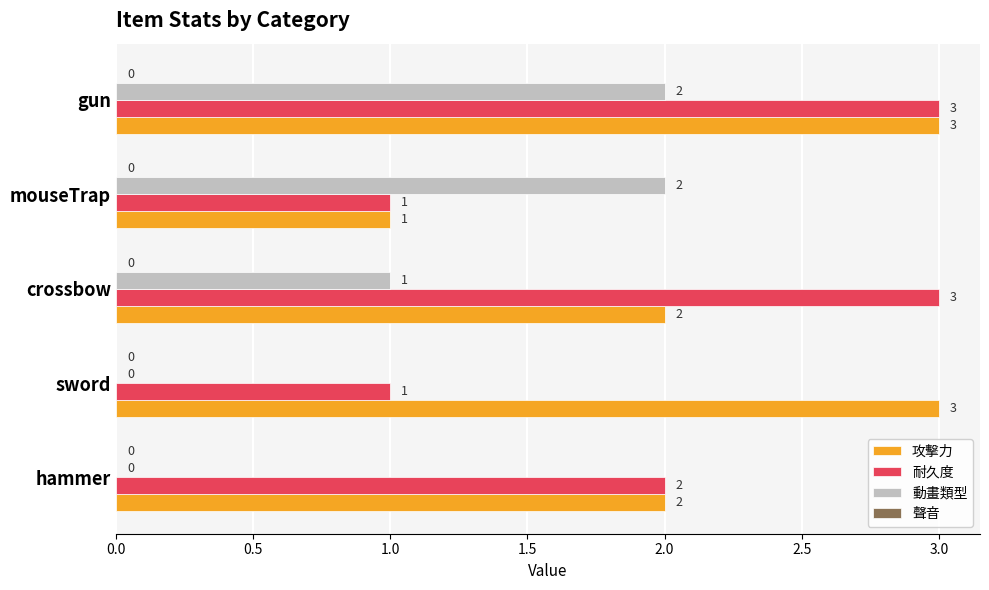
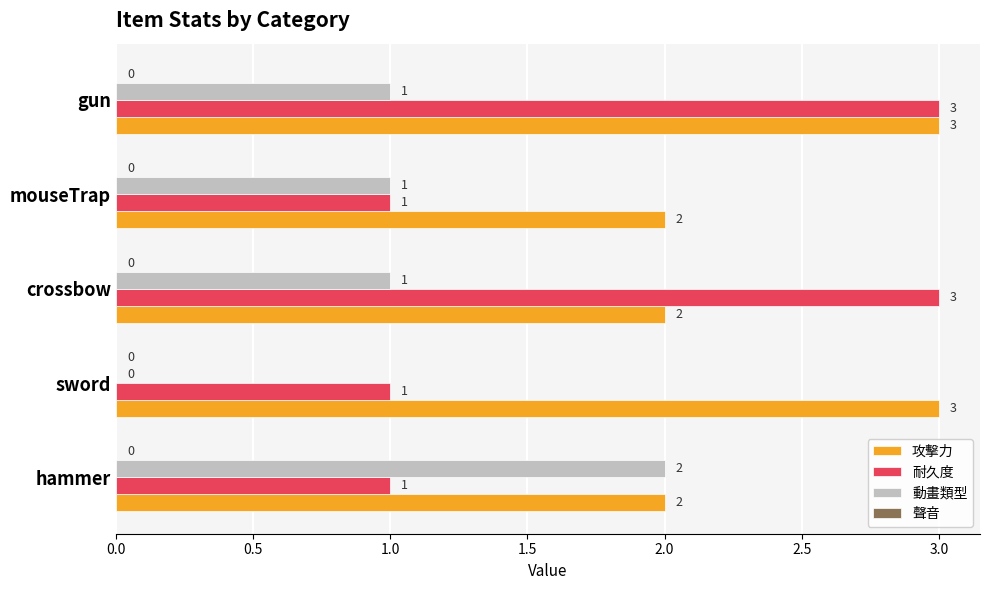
動畫類型, gun: 2 -> 1
動畫類型, mouseTrap: 2 -> 1
攻擊力, mouseTrap: 1 -> 2
動畫類型, hammer: 0 -> 2
耐久度, hammer: 2 -> 1
